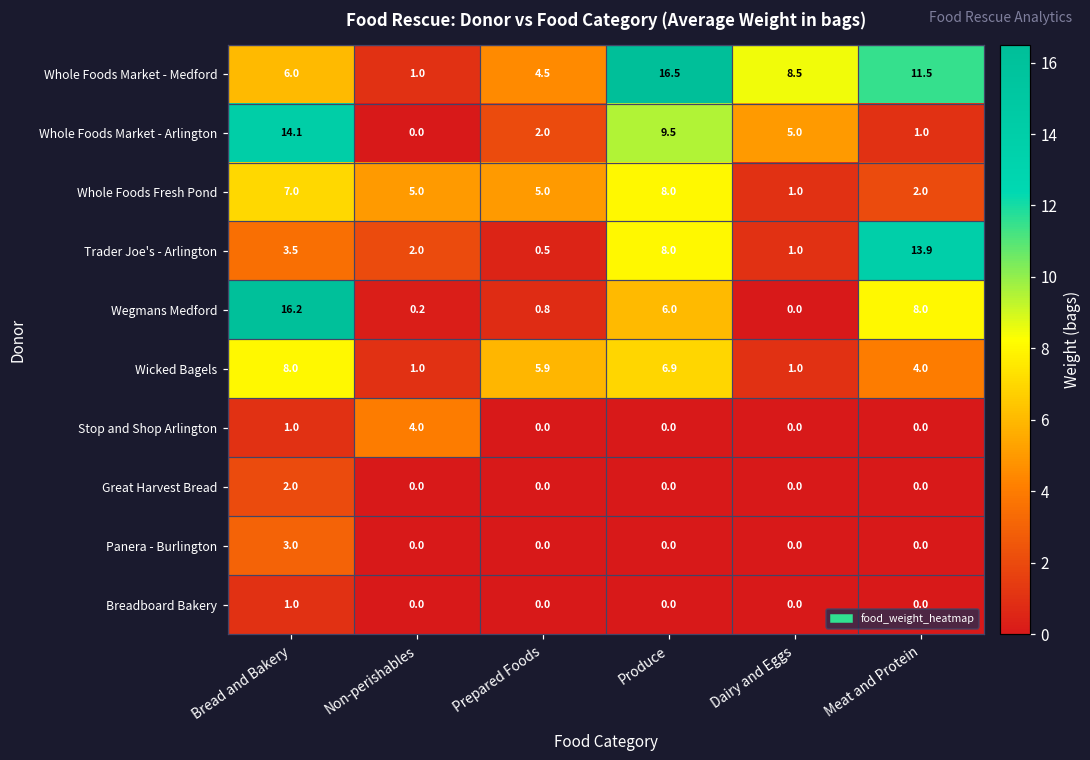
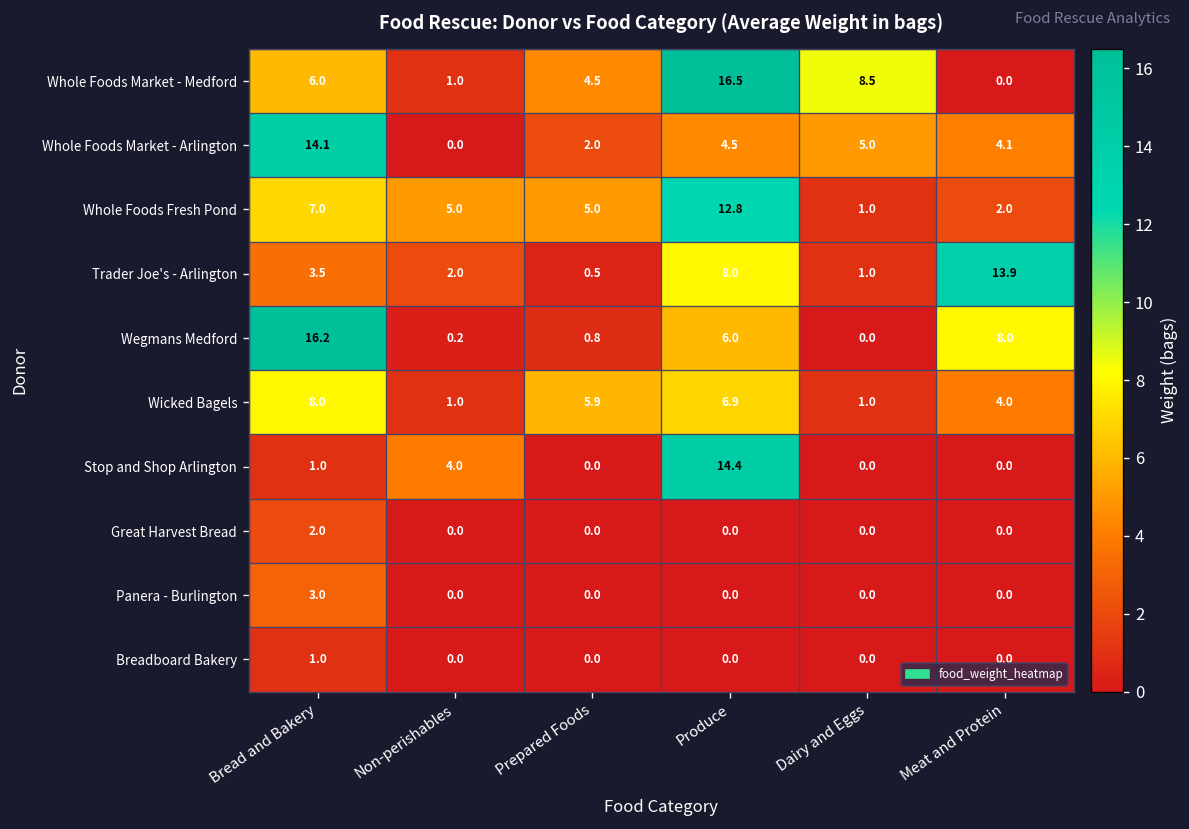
Whole Foods Market - Medford, Meat and Protein: 11.5 -> 0.0
Whole Foods Market - Arlington, Produce: 9.5 -> 4.5
Whole Foods Market - Arlington, Meat and Protein: 1.0 -> 4.1
Whole Foods Fresh Pond, Produce: 8.0 -> 12.8
Stop and Shop Arlington, Produce: 0.0 -> 14.4
